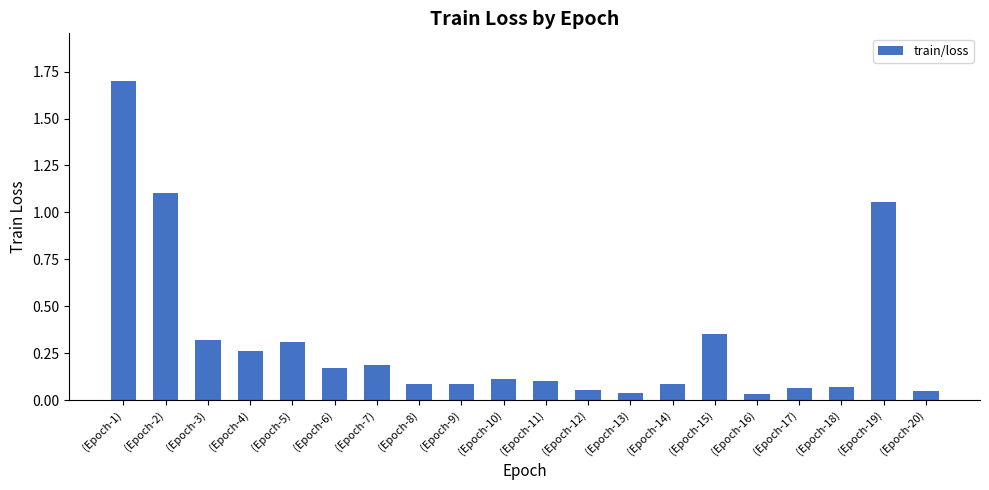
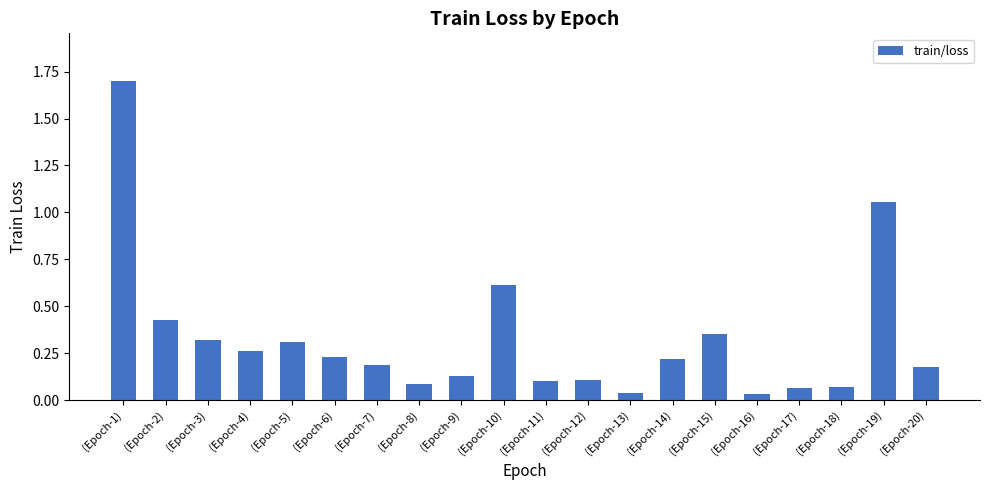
(Epoch-2): 1.11 -> 0.43
(Epoch-6): 0.17 -> 0.23
(Epoch-9): 0.08 -> 0.13
(Epoch-10): 0.11 -> 0.61
(Epoch-12): 0.05 -> 0.11
(Epoch-14): 0.09 -> 0.22
(Epoch-20): 0.05 -> 0.17
